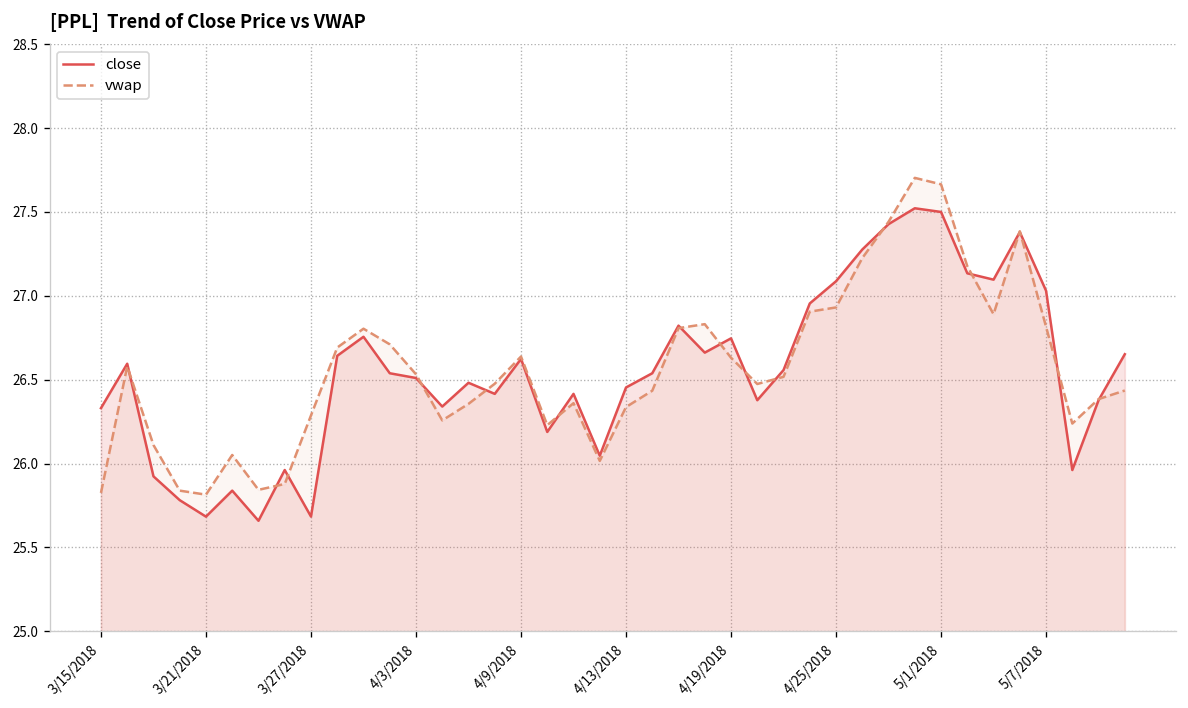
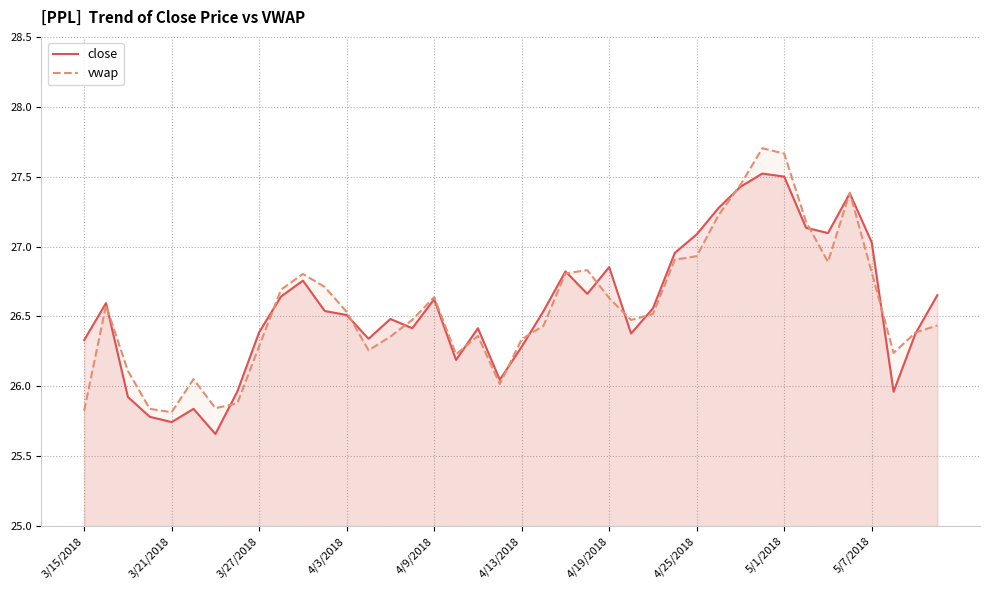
close, 3/21/2018: 25.68 -> 25.74
close, 3/27/2018: 25.68 -> 26.39
close, 4/13/2018: 26.45 -> 26.28
close, 4/19/2018: 26.75 -> 26.85
